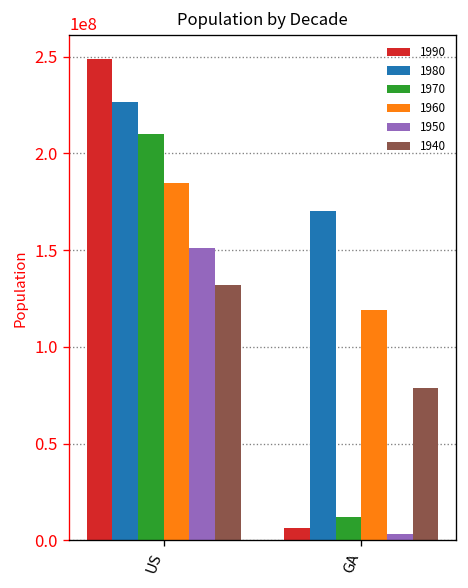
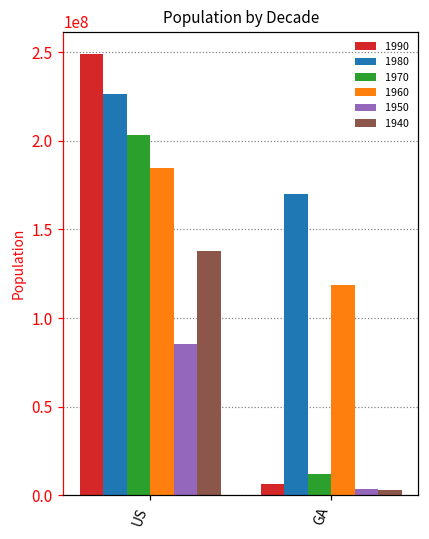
1970, US: 210000000 -> 203000000
1950, US: 151000000 -> 85000000
1940, US: 132000000 -> 138000000
1940, GA: 79000000 -> 3000000
